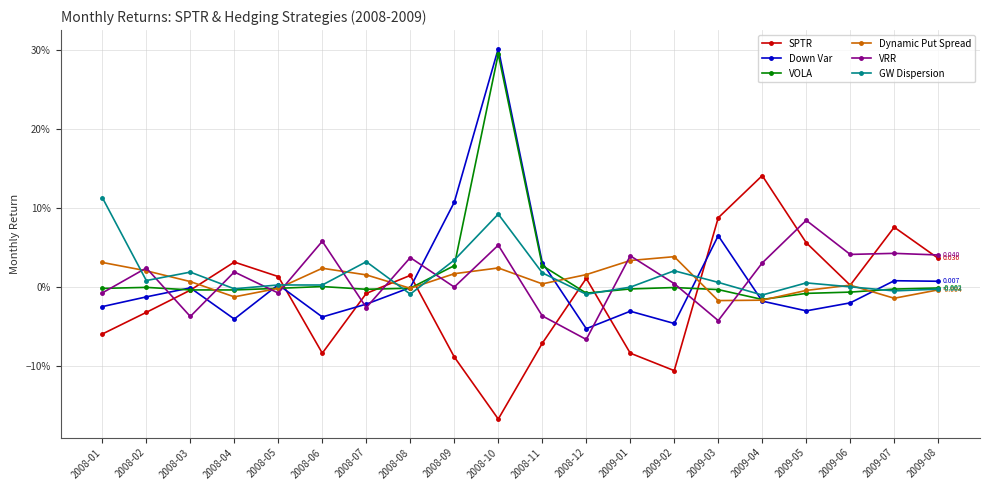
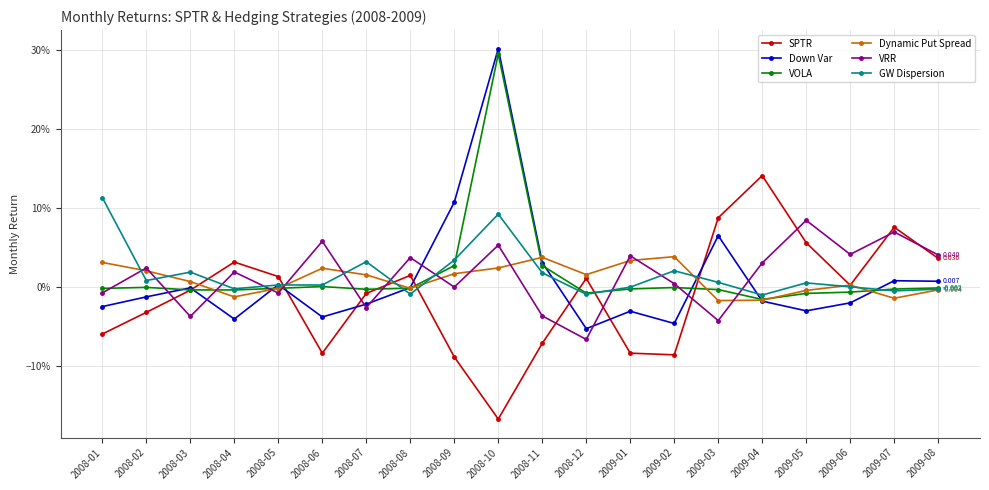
Dynamic Put Spread, 2008-11: 0% -> 4%
SPTR, 2009-02: -11% -> -9%
VRR, 2009-07: 4% -> 7%
